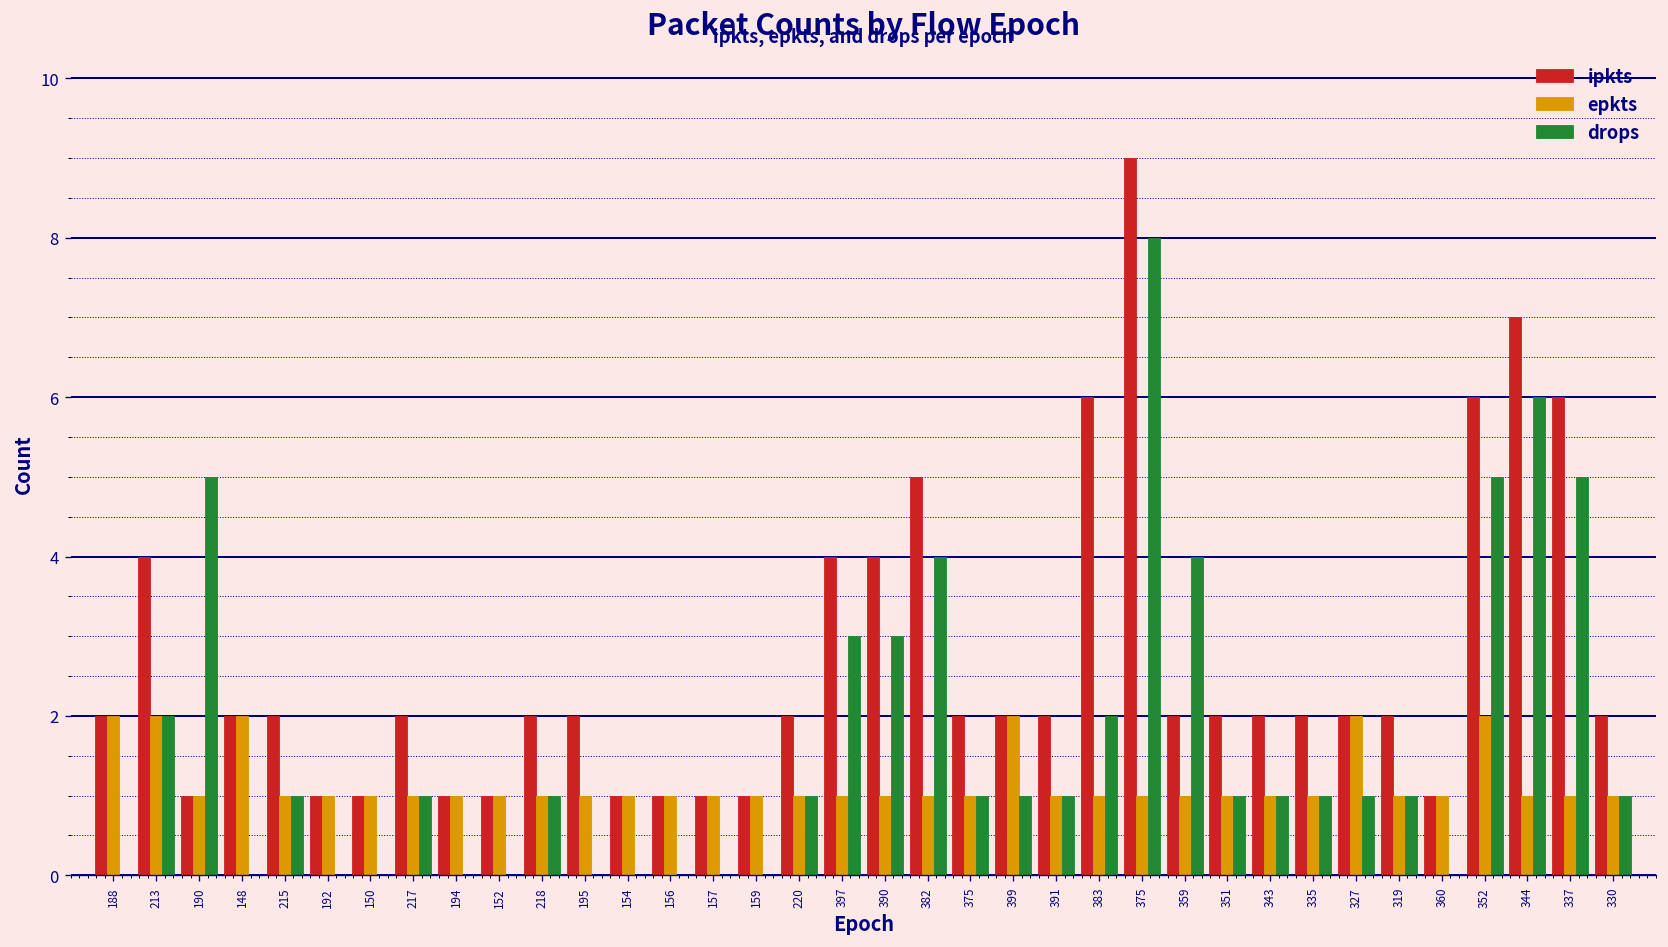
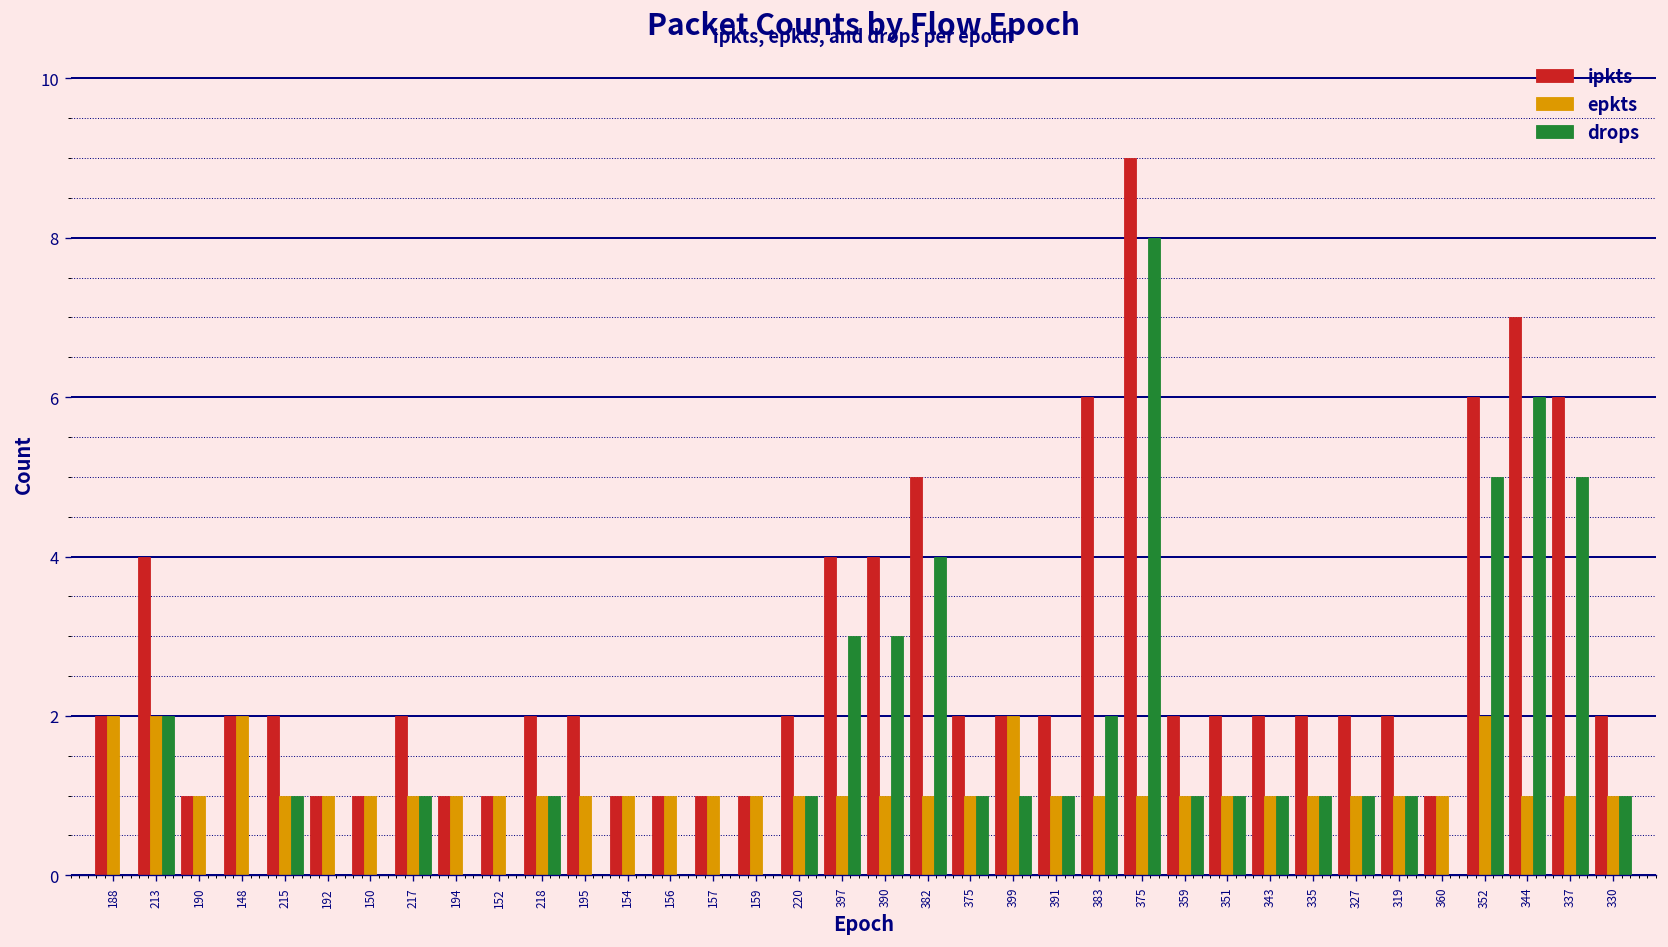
drops, 190: 5 -> 0
drops, 359: 4 -> 1
epkts, 327: 2 -> 1
